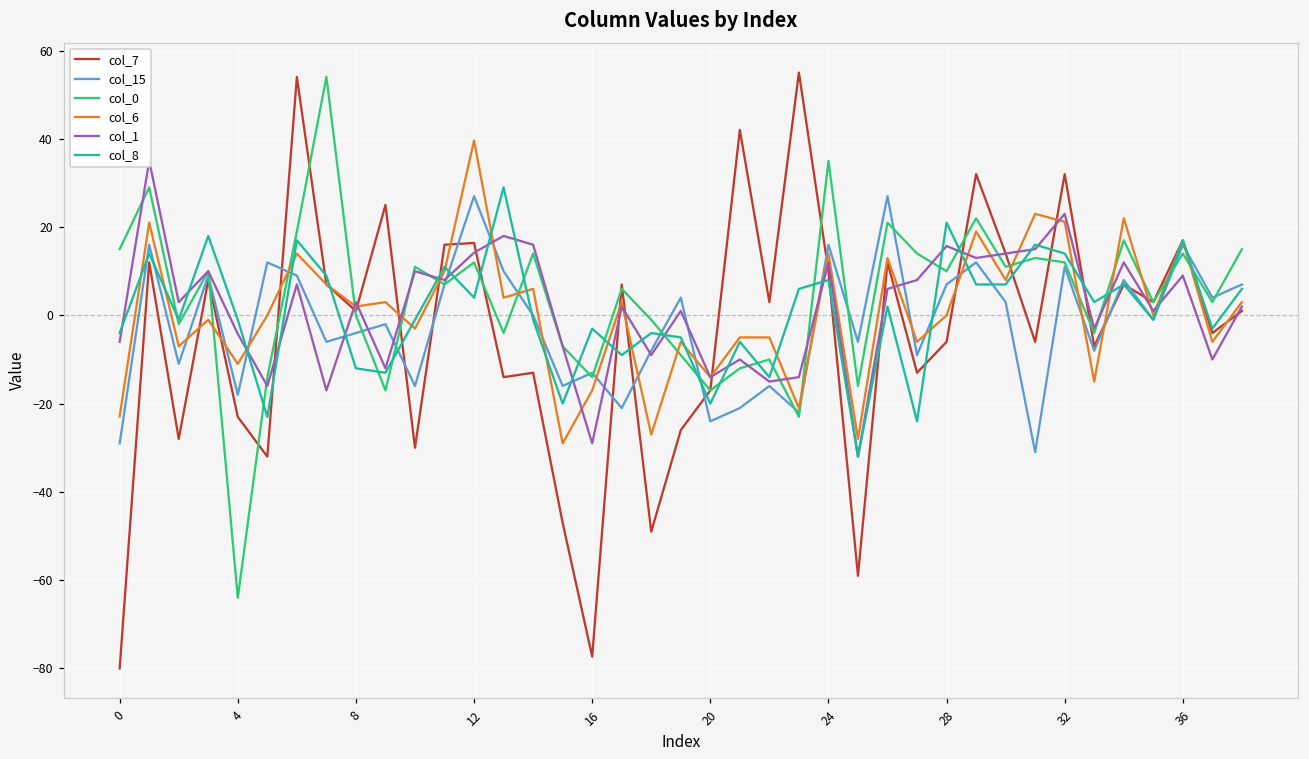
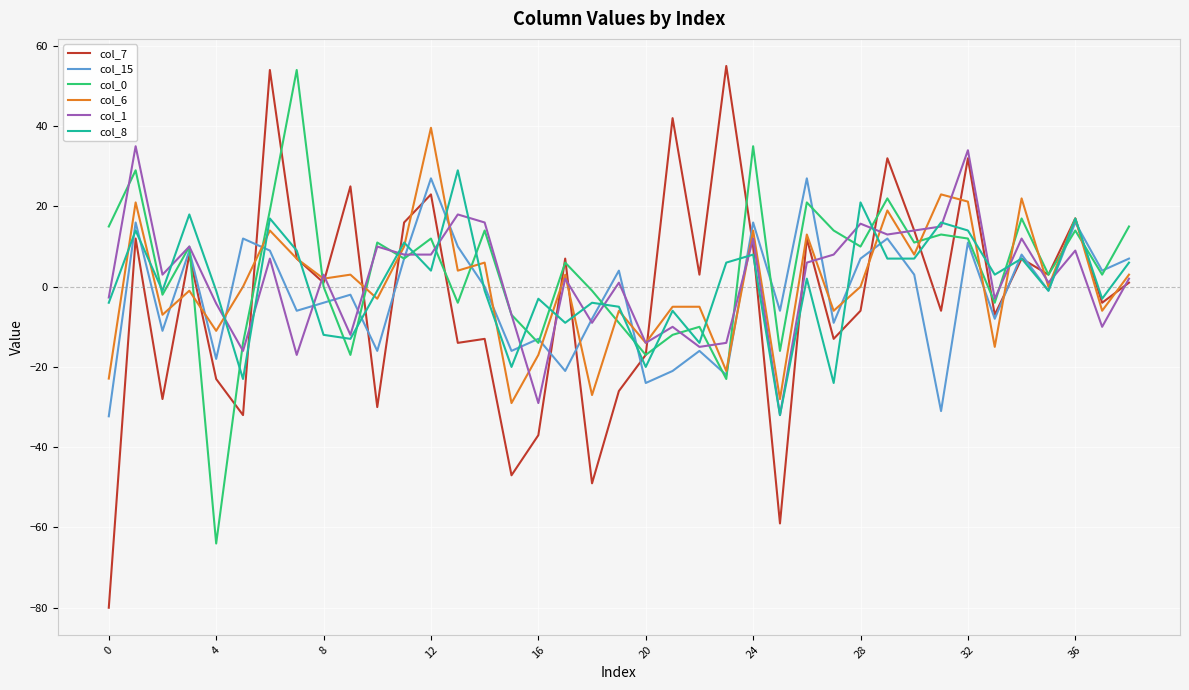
col_15, 0: -29 -> -32
col_1, 0: -6 -> -3
col_7, 12: 16 -> 23
col_1, 12: 14 -> 8
col_7, 16: -77 -> -37
col_1, 32: 23 -> 34
